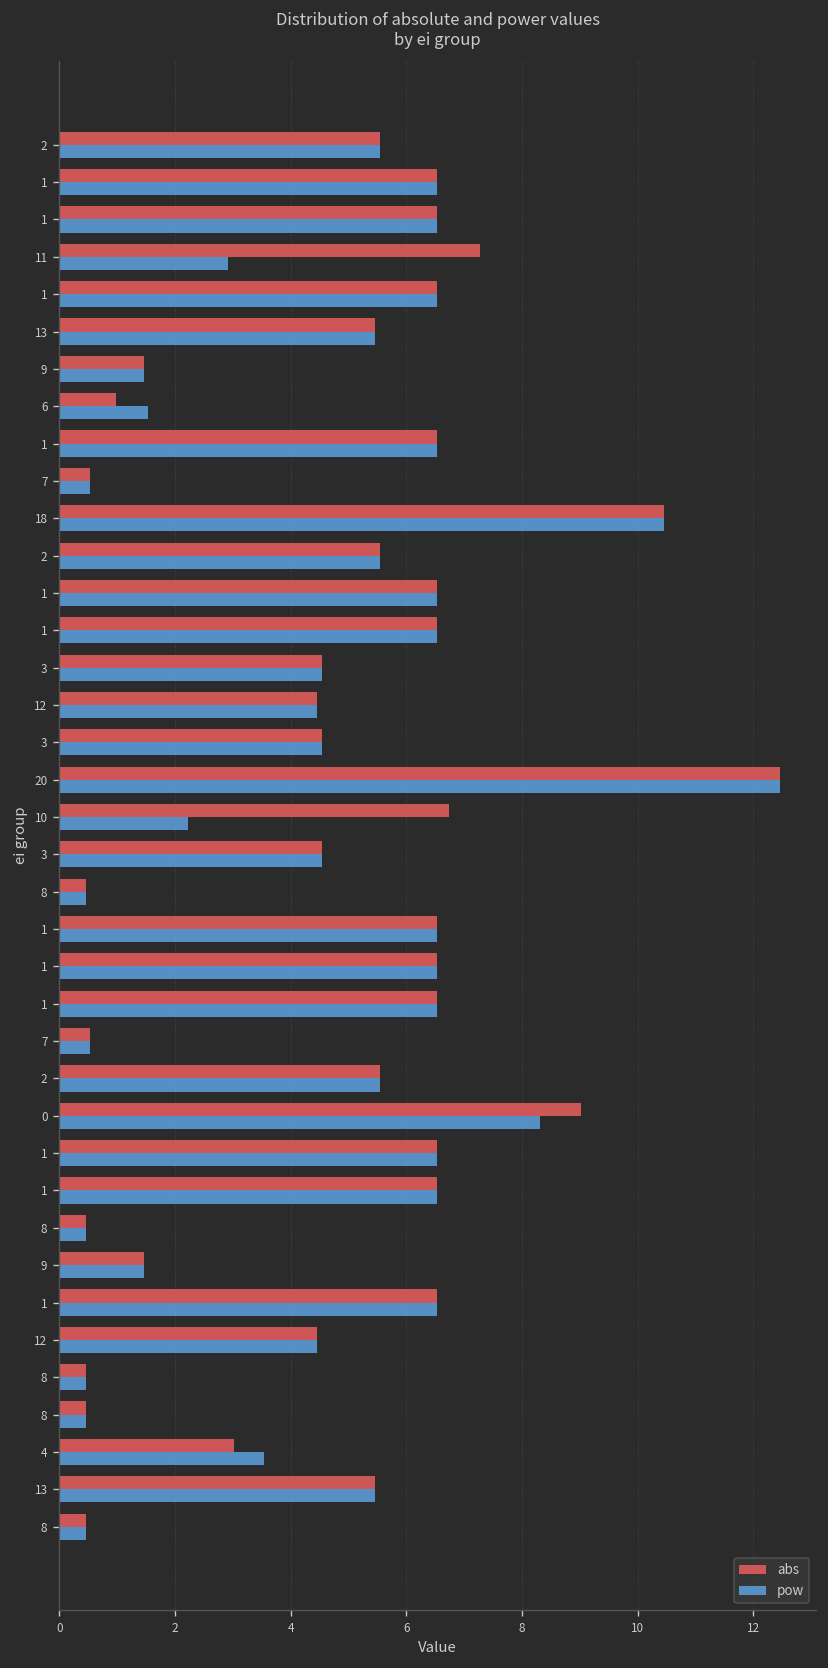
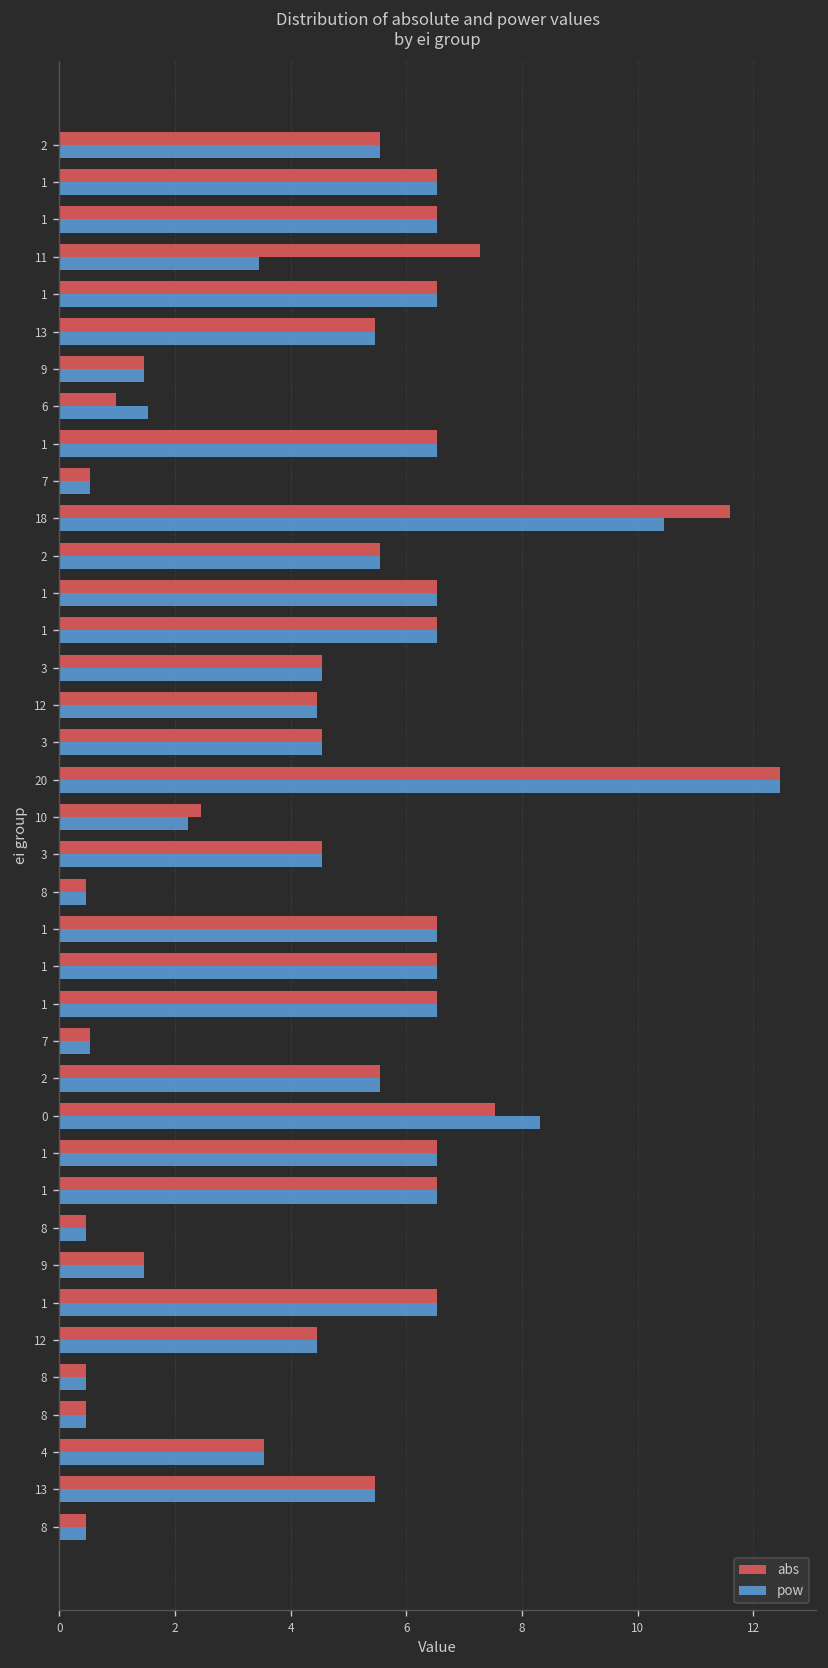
pow, 11: 2.9 -> 3.5
abs, 18: 10.5 -> 11.6
abs, 10: 6.7 -> 2.5
abs, 0: 9.0 -> 7.5
abs, 4: 3.0 -> 3.5
